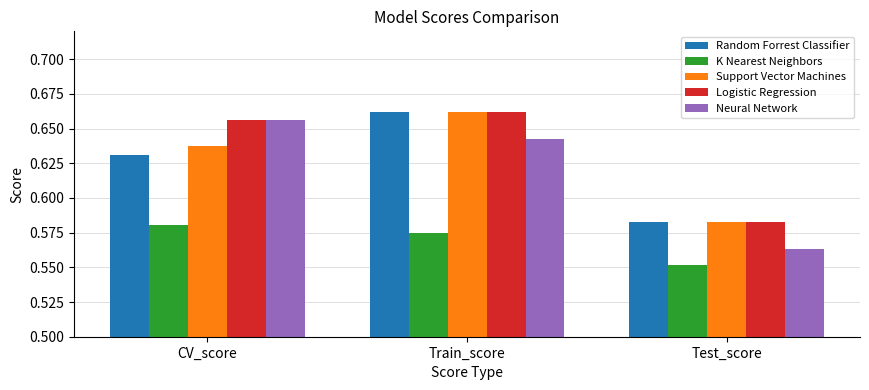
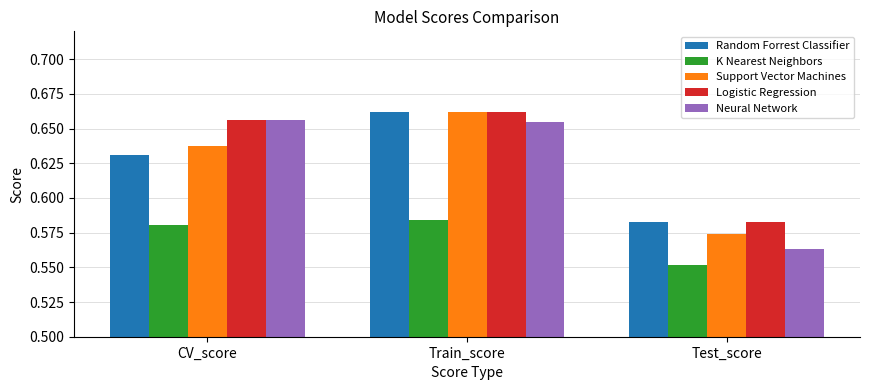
K Nearest Neighbors, Train_score: 0.575 -> 0.584
Neural Network, Train_score: 0.642 -> 0.655
Support Vector Machines, Test_score: 0.582 -> 0.574
